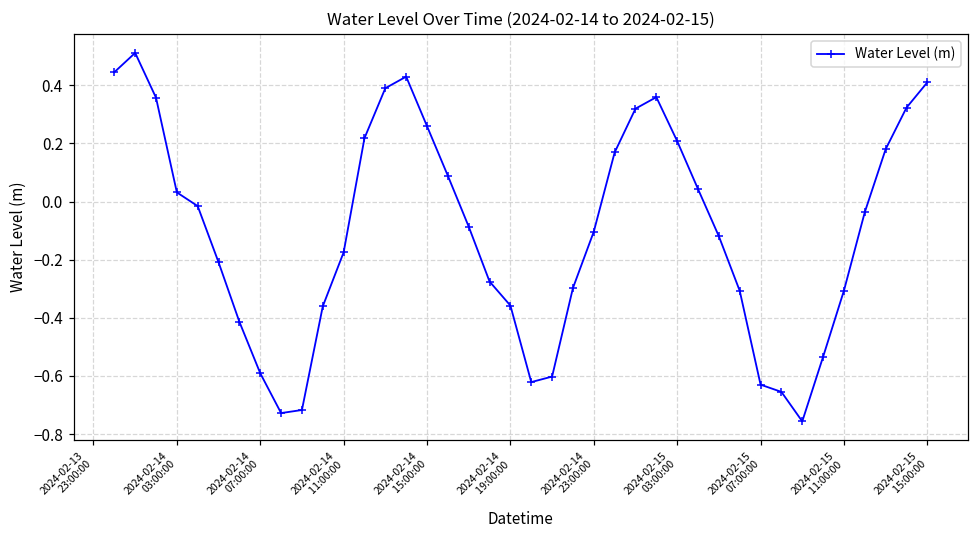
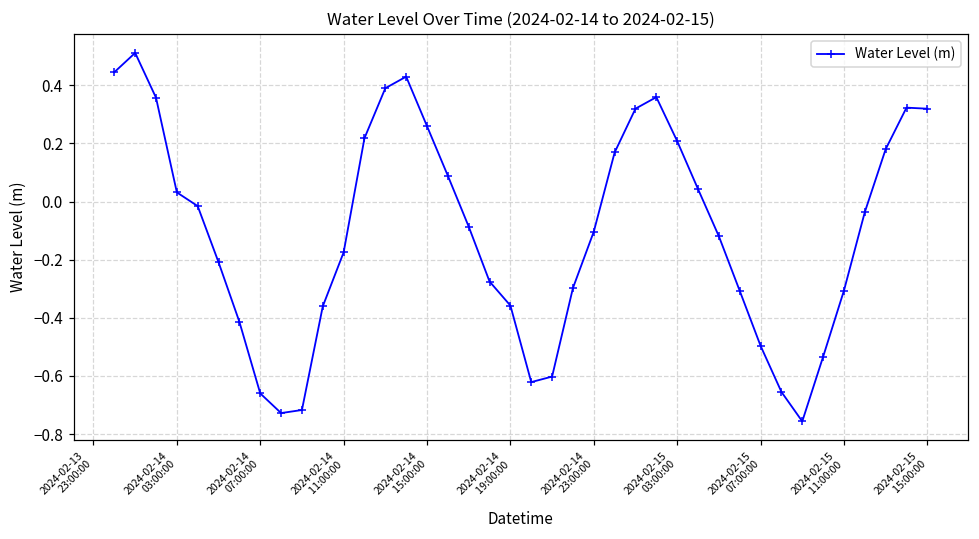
2024-02-14 07:00:00: -0.59 -> -0.66
2024-02-15 07:00:00: -0.63 -> -0.50
2024-02-15 15:00:00: 0.41 -> 0.32
